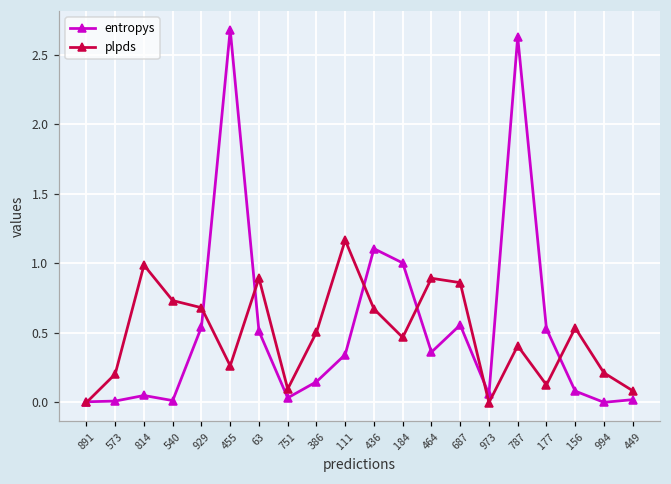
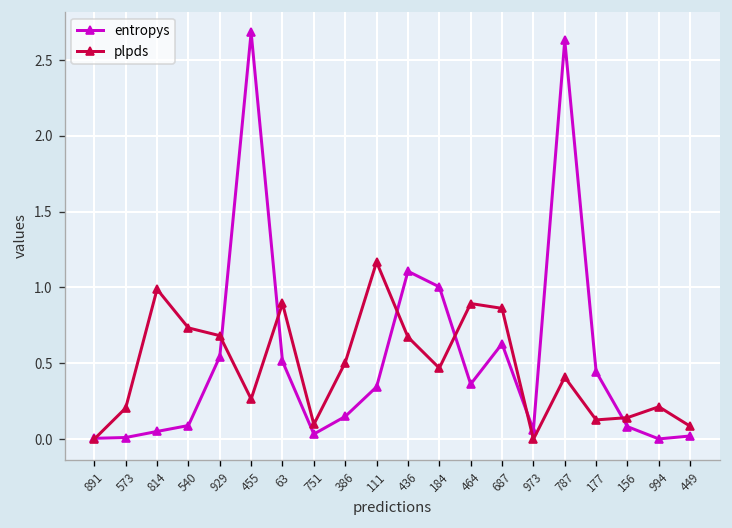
entropys, 540: 0.01 -> 0.09
entropys, 687: 0.56 -> 0.63
entropys, 177: 0.53 -> 0.44
plpds, 156: 0.54 -> 0.14
